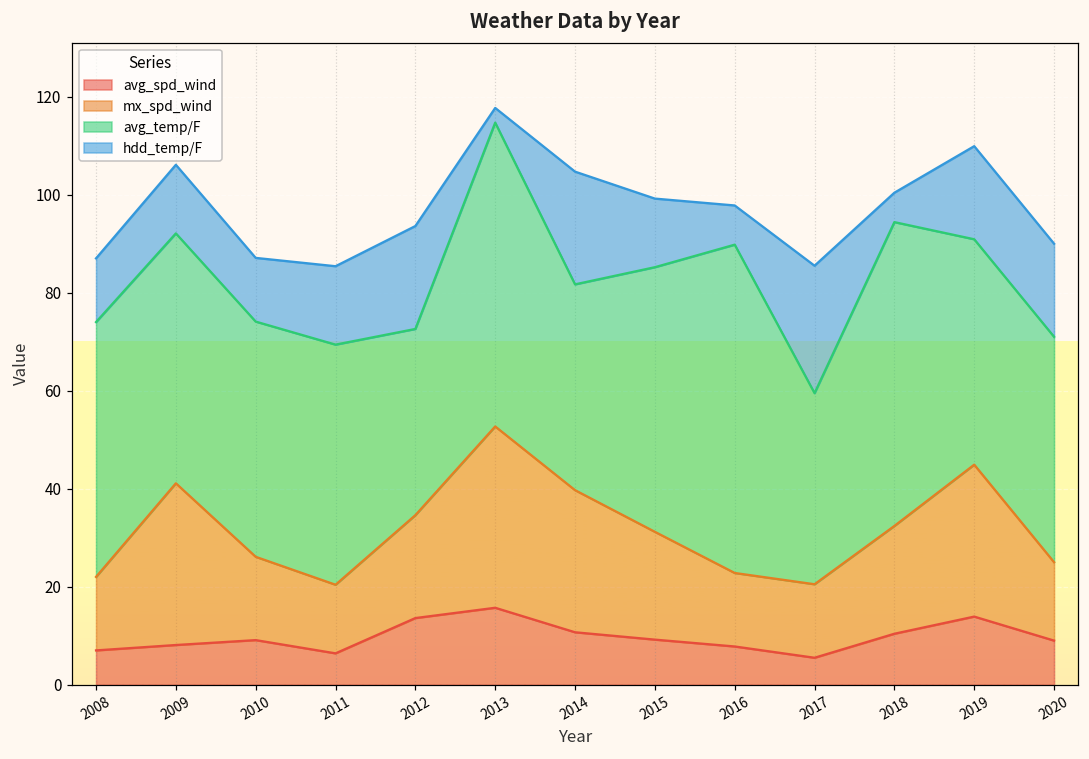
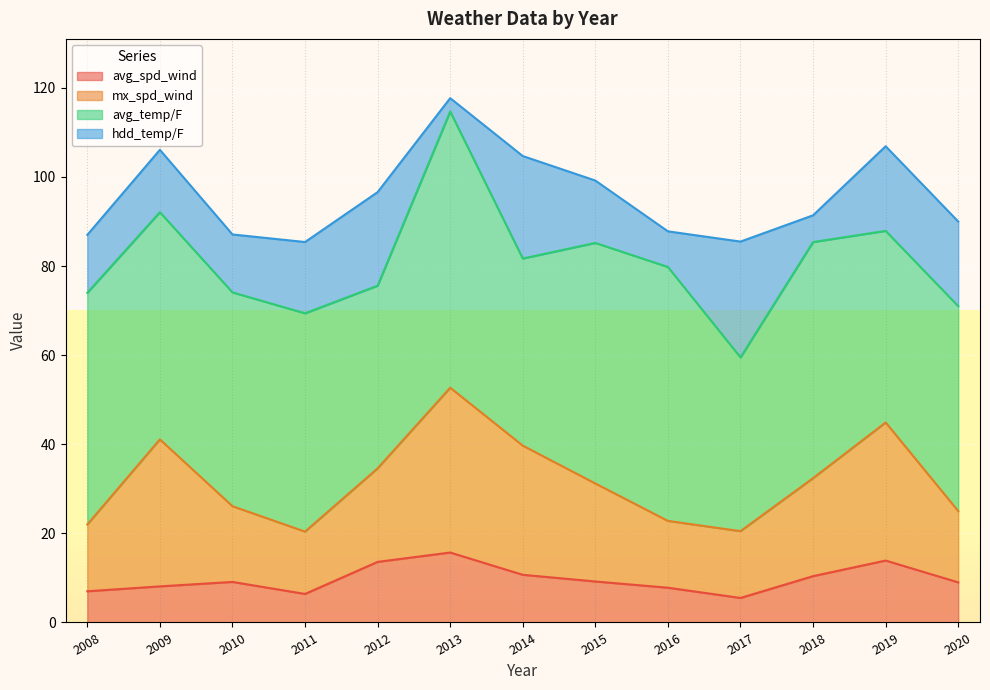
avg_temp/F, 2012: 38 -> 41
avg_temp/F, 2016: 67 -> 57
avg_temp/F, 2018: 62 -> 53
avg_temp/F, 2019: 46 -> 43
